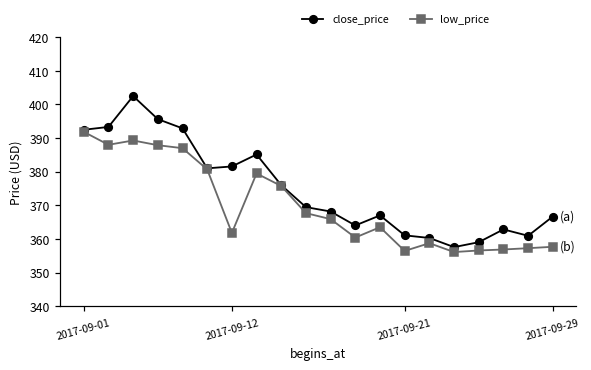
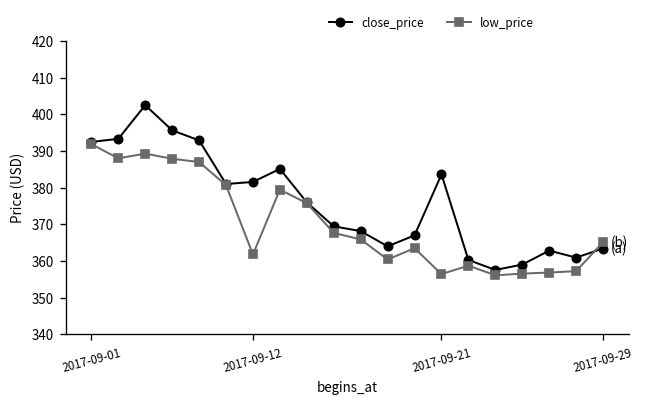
close_price, 2017-09-21: 361 -> 384
close_price, 2017-09-29: 367 -> 363
low_price, 2017-09-29: 358 -> 365
